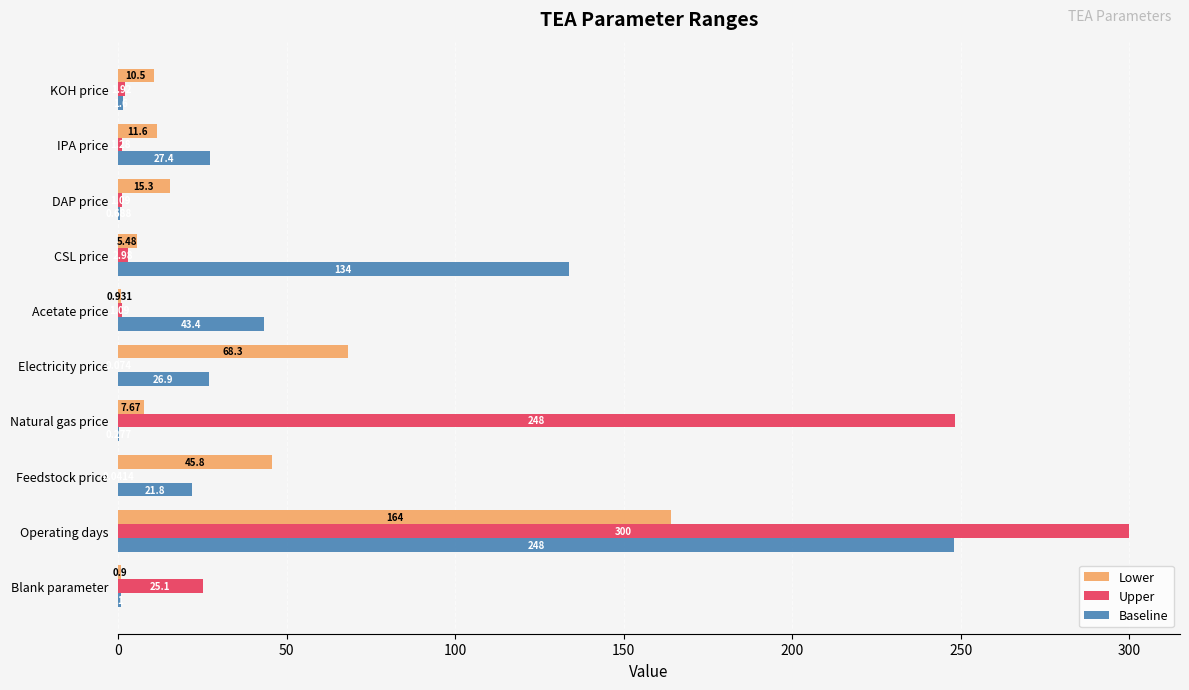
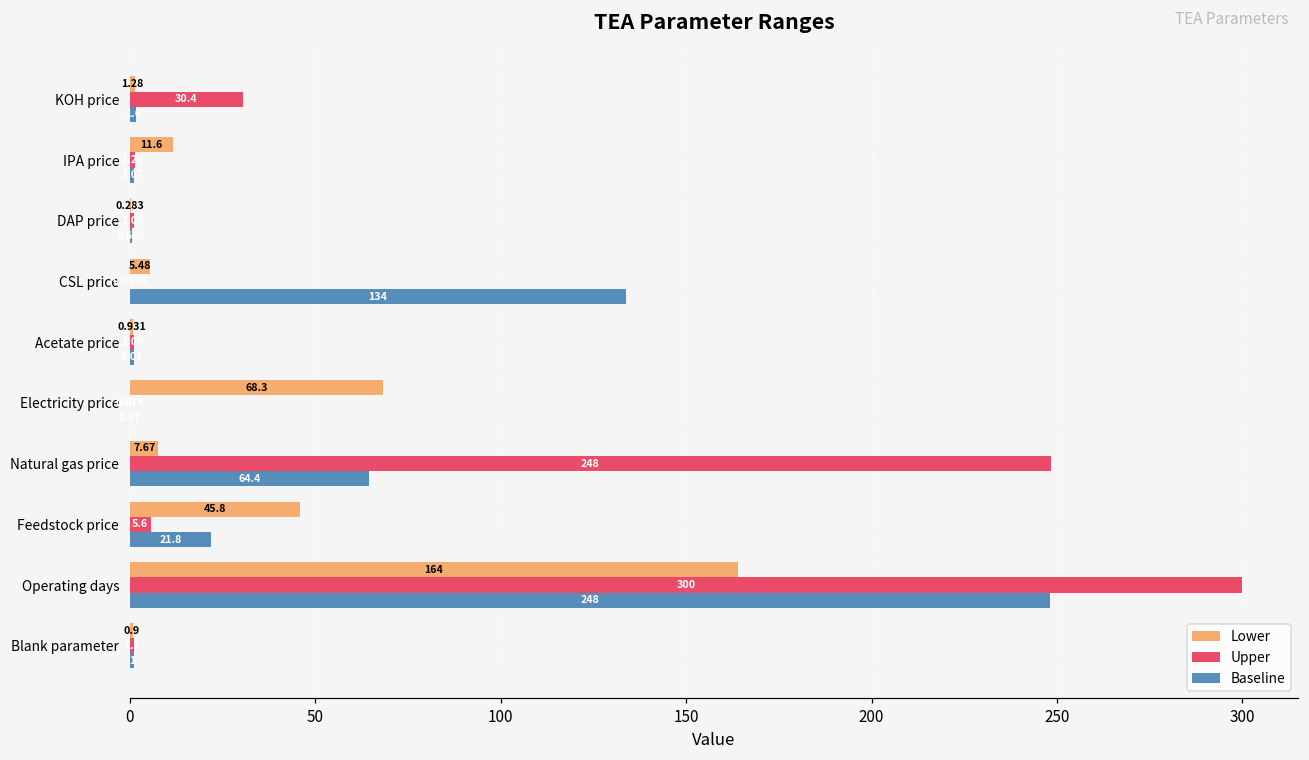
Lower, KOH price: 10.5 -> 1.28
Upper, KOH price: 2 -> 30
Baseline, IPA price: 27 -> 1
Lower, DAP price: 15.3 -> 0.283
Upper, CSL price: 3 -> 0
Baseline, Acetate price: 43 -> 1
Baseline, Electricity price: 27 -> 0
Baseline, Natural gas price: 0 -> 64
Upper, Feedstock price: 0 -> 6
Upper, Blank parameter: 25 -> 1
